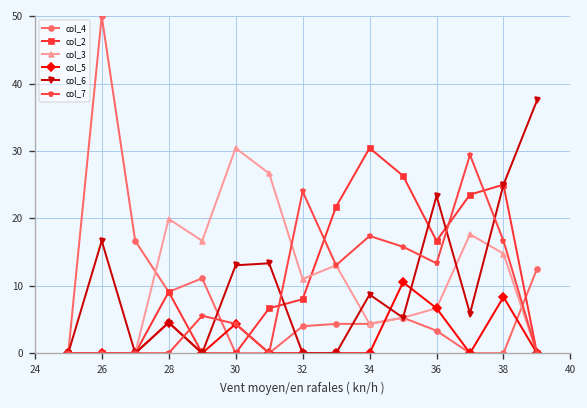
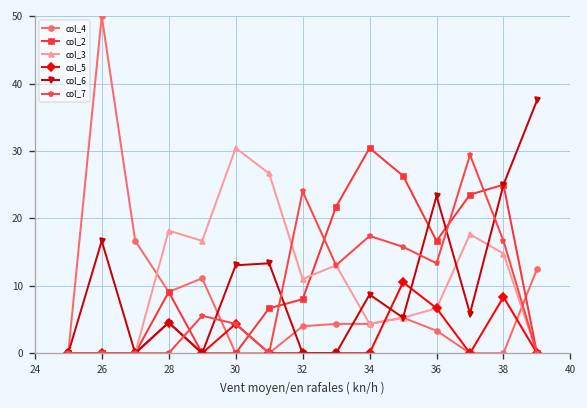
col_3, 28: 20 -> 18
